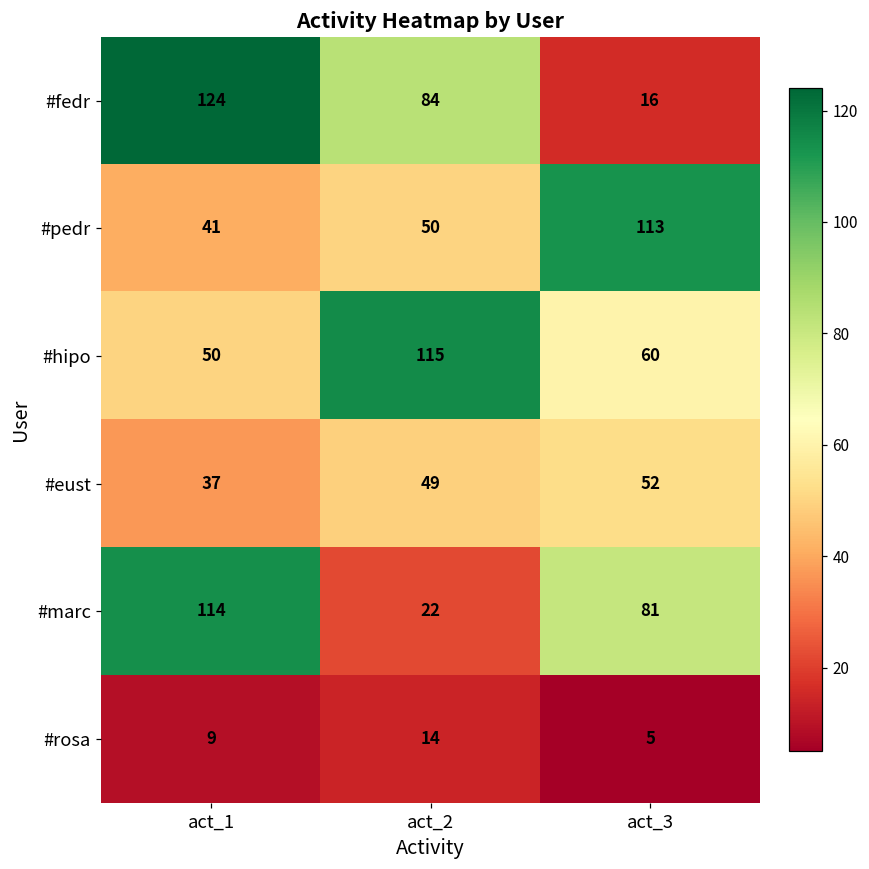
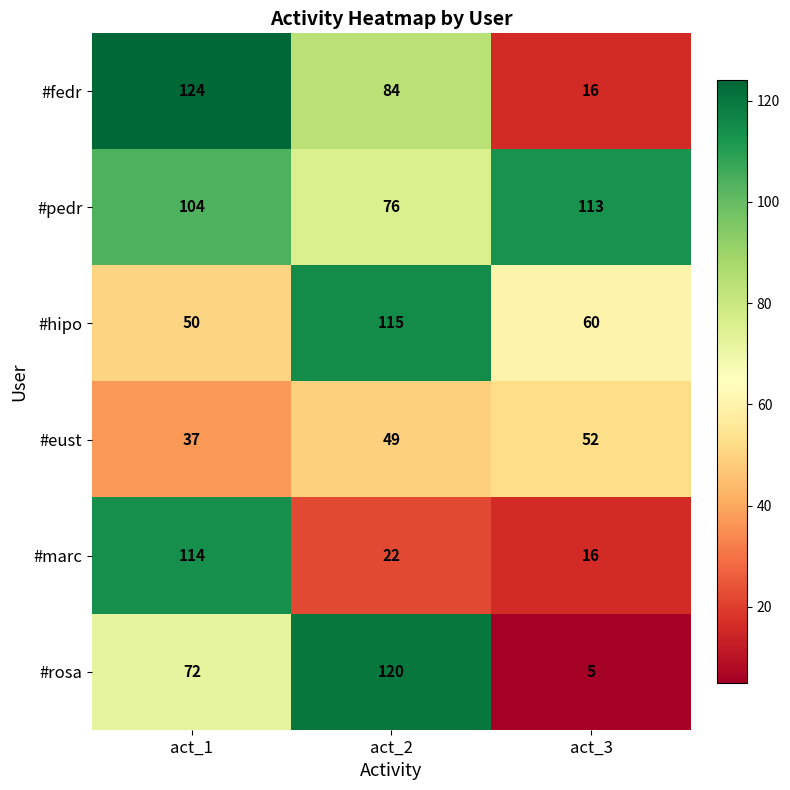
#pedr, act_1: 41 -> 104
#pedr, act_2: 50 -> 76
#marc, act_3: 81 -> 16
#rosa, act_1: 9 -> 72
#rosa, act_2: 14 -> 120
